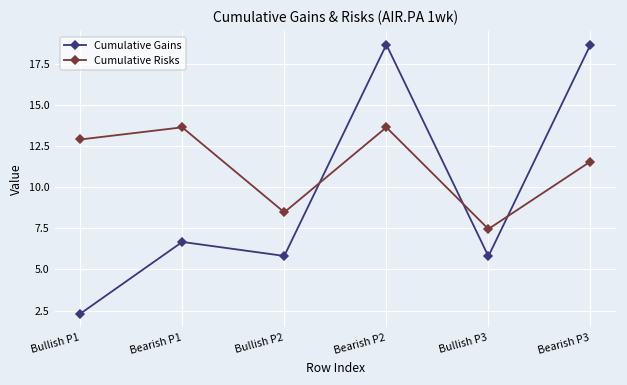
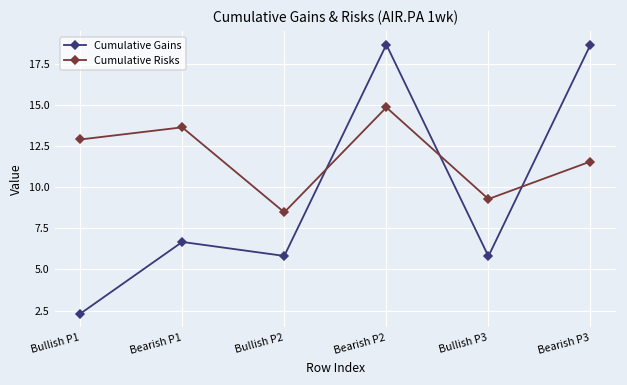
Cumulative Risks, Bearish P2: 13.6 -> 14.9
Cumulative Risks, Bullish P3: 7.5 -> 9.3
